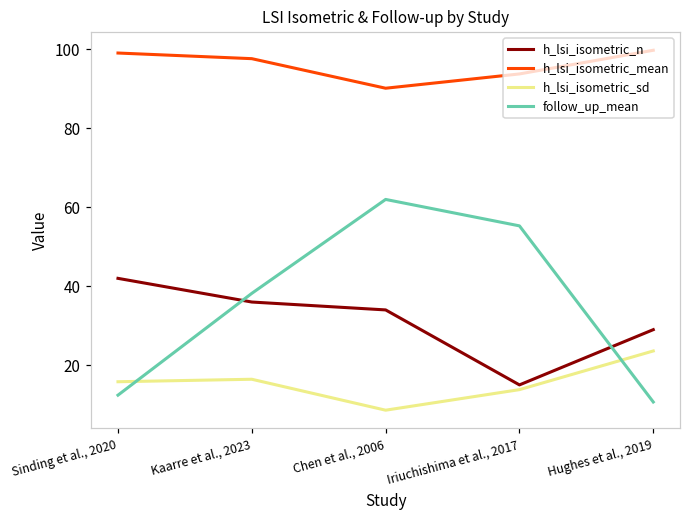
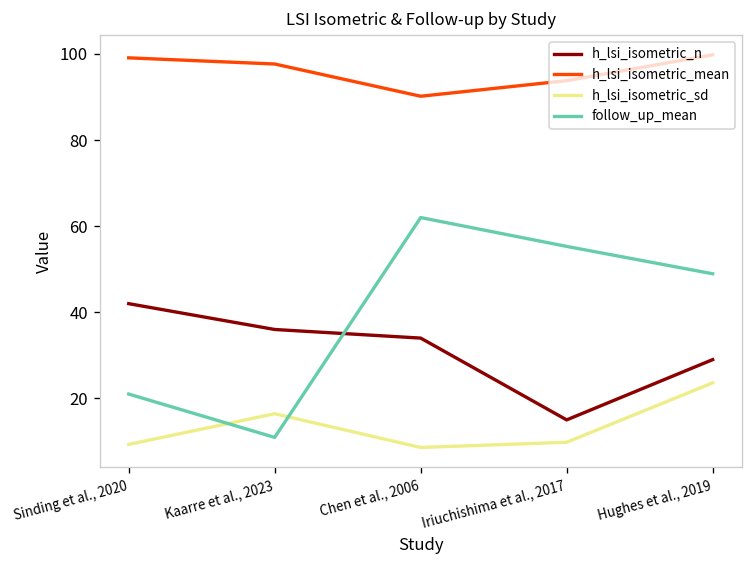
h_lsi_isometric_sd, Sinding et al., 2020: 16 -> 9
follow_up_mean, Sinding et al., 2020: 12 -> 21
follow_up_mean, Kaarre et al., 2023: 38 -> 11
h_lsi_isometric_sd, Iriuchishima et al., 2017: 14 -> 10
follow_up_mean, Hughes et al., 2019: 11 -> 49
